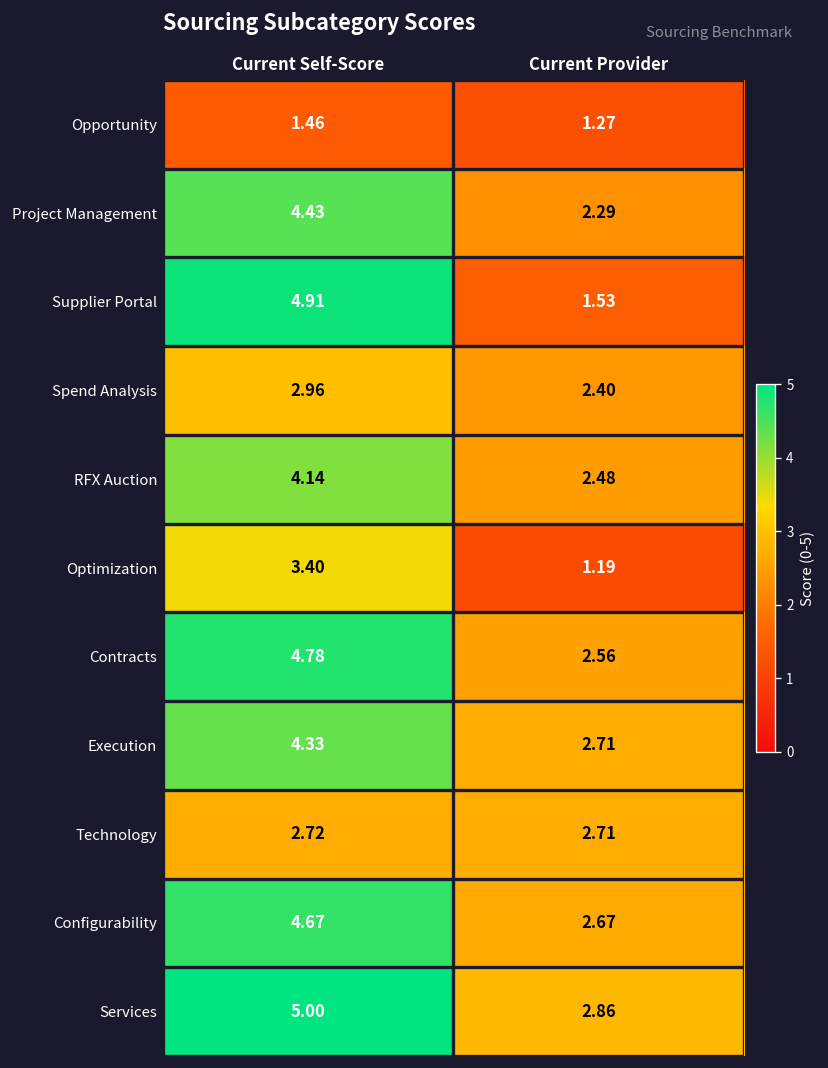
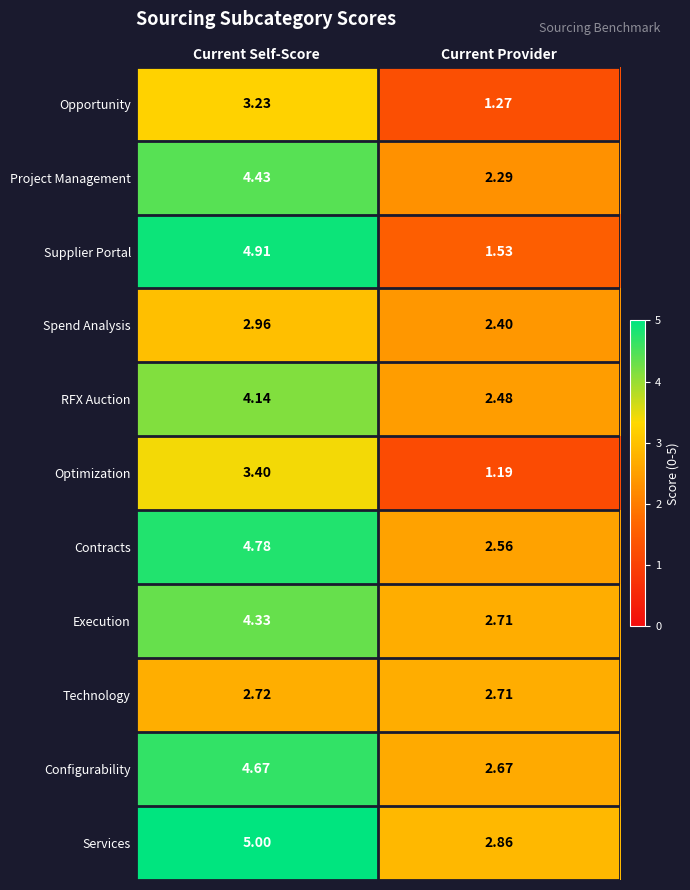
Opportunity, Current Self-Score: 1.46 -> 3.23
